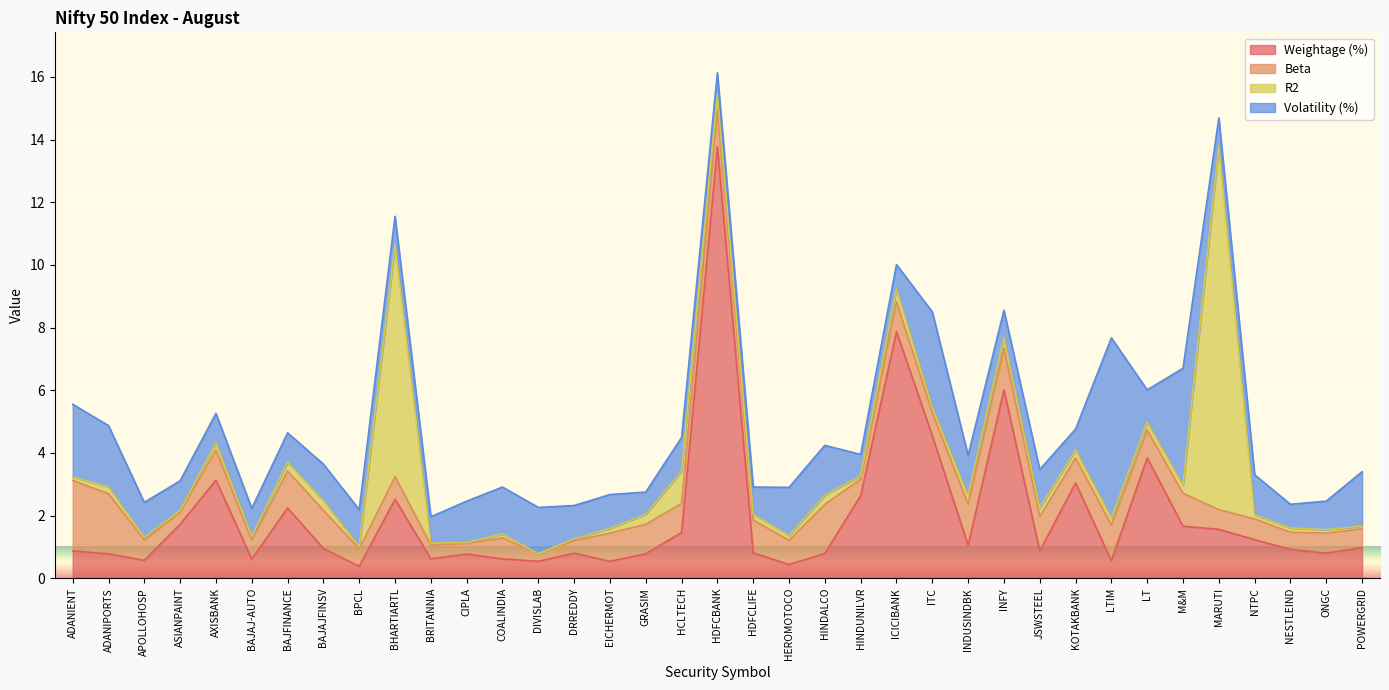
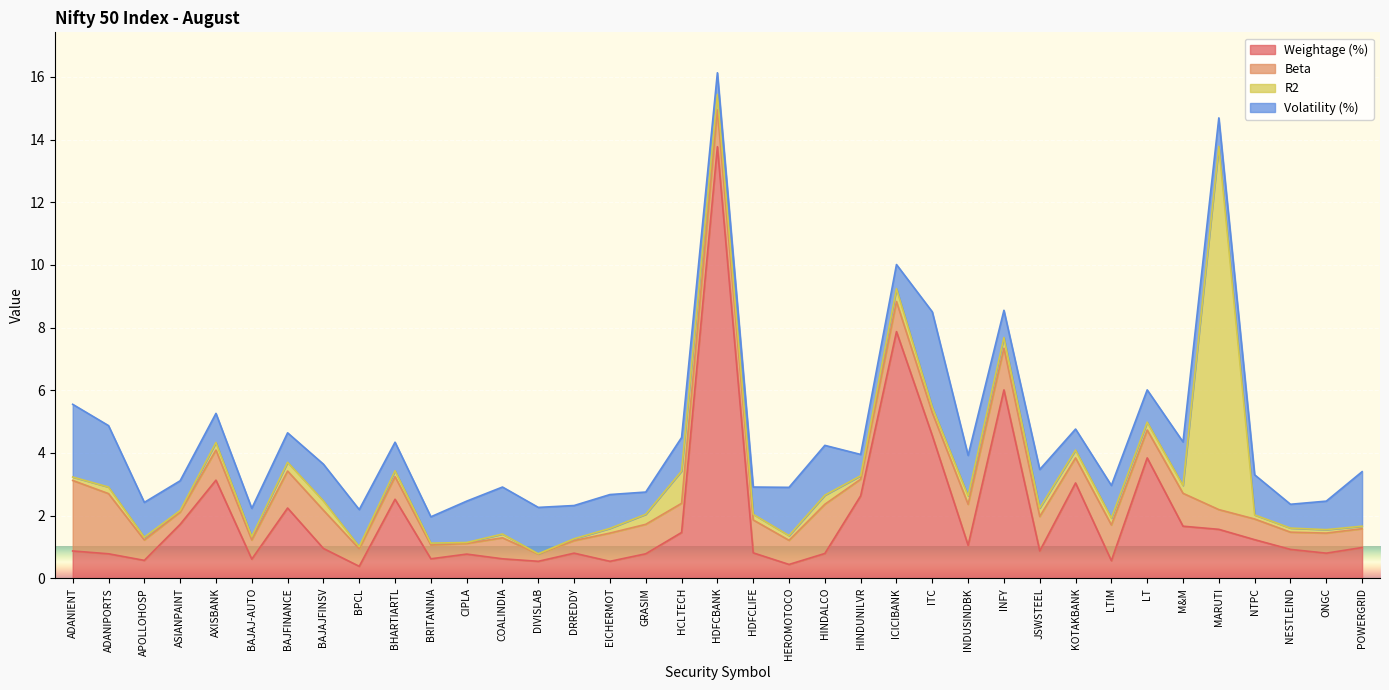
R2, BHARTIARTL: 7.4 -> 0.2
Volatility (%), LTIM: 5.8 -> 1.0
Volatility (%), M&M: 3.7 -> 1.4
